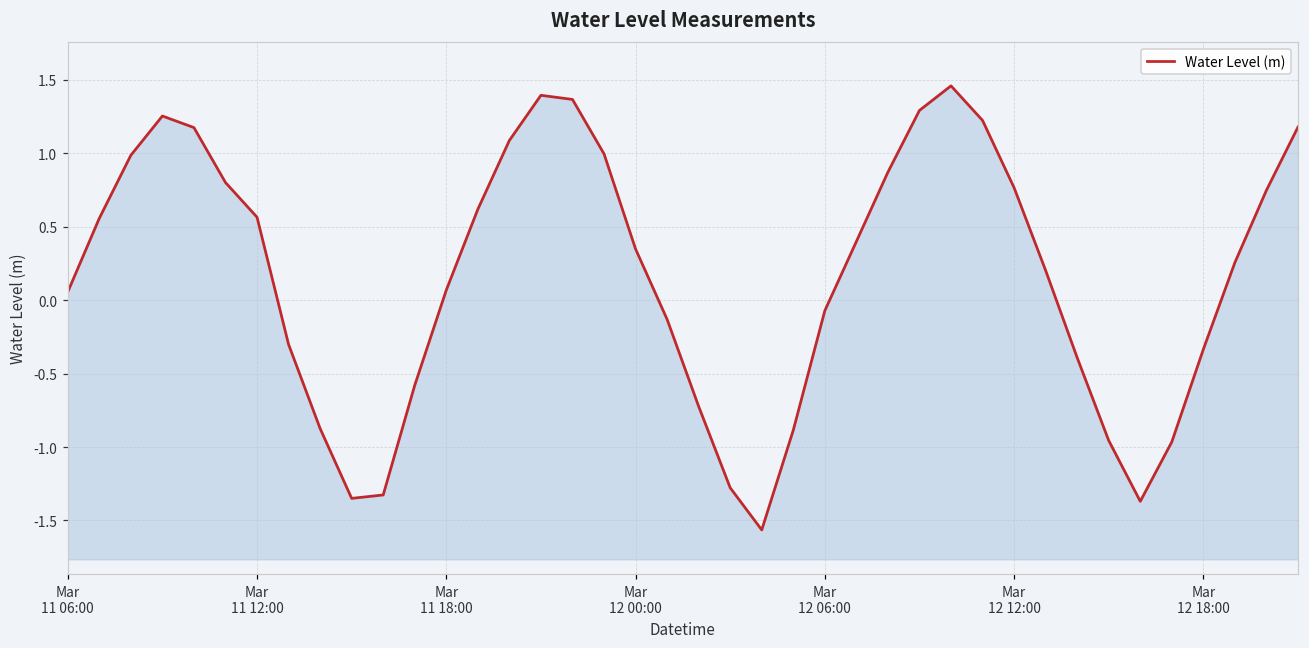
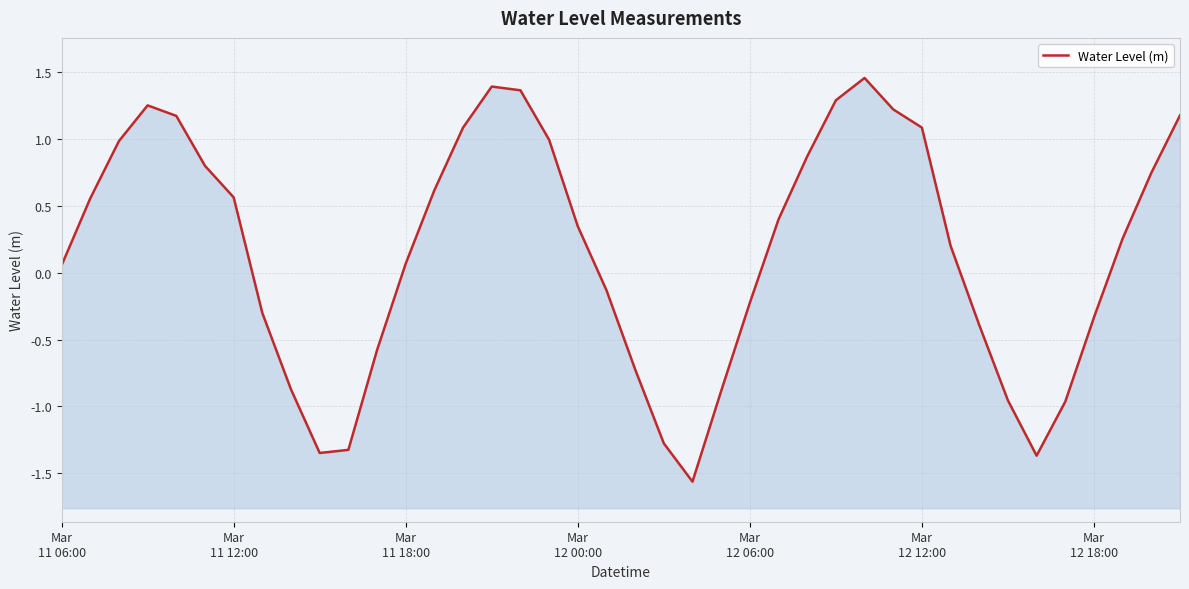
Mar 12 06:00: -0.07 -> -0.22
Mar 12 12:00: 0.77 -> 1.09
